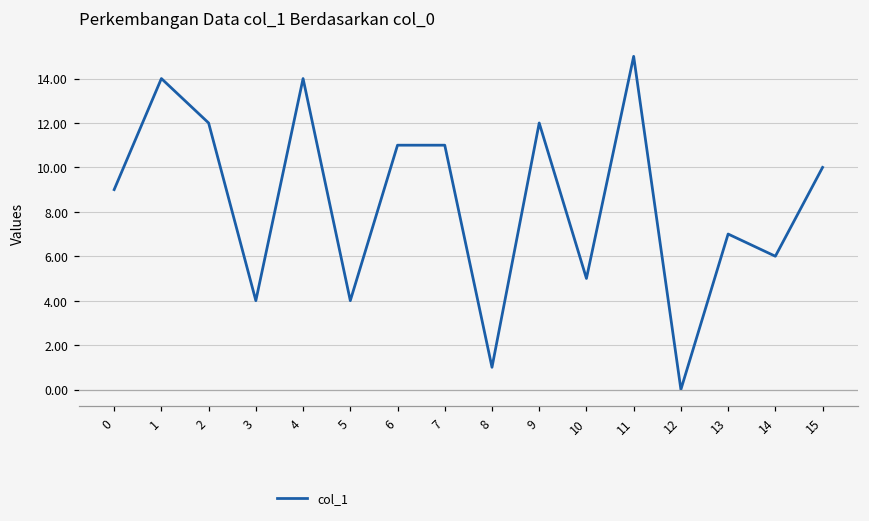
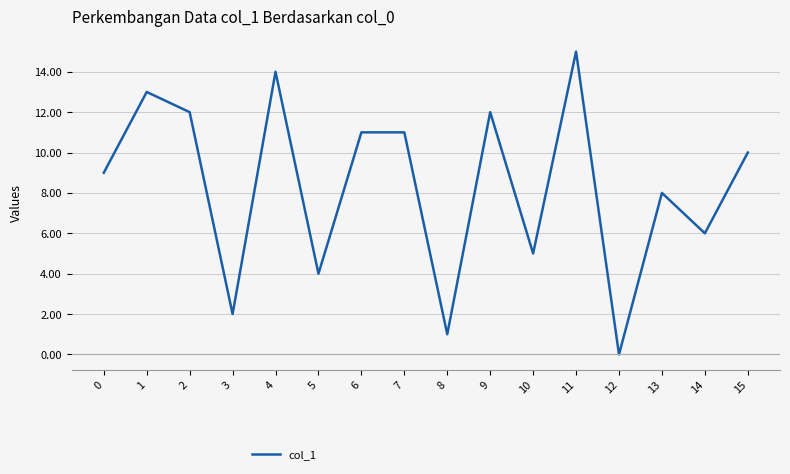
1: 14 -> 13
3: 4 -> 2
13: 7 -> 8
